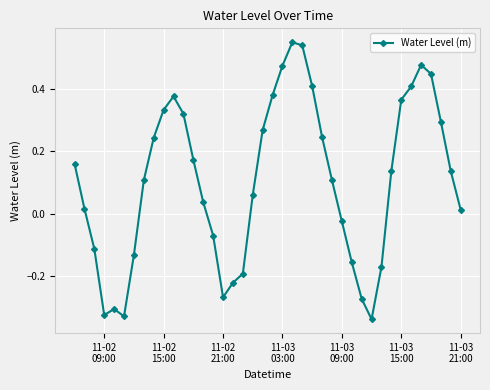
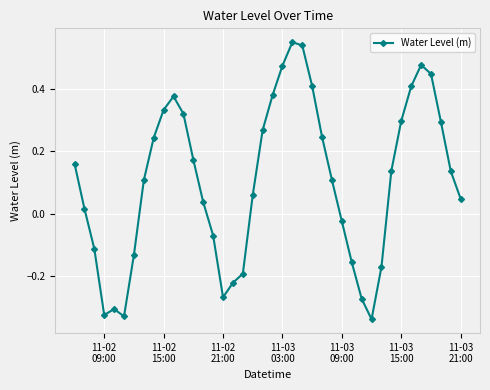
11-03 15:00: 0.37 -> 0.30
11-03 21:00: 0.01 -> 0.05
